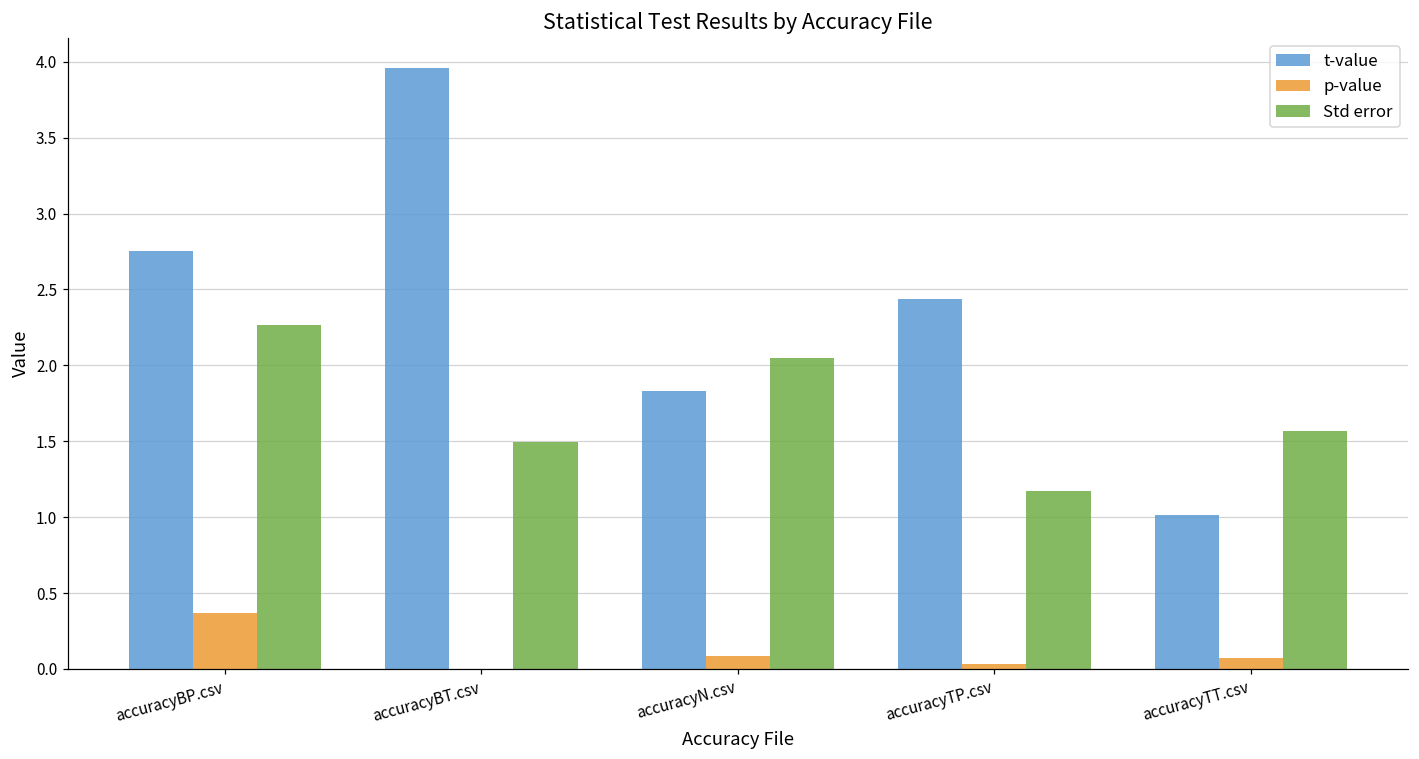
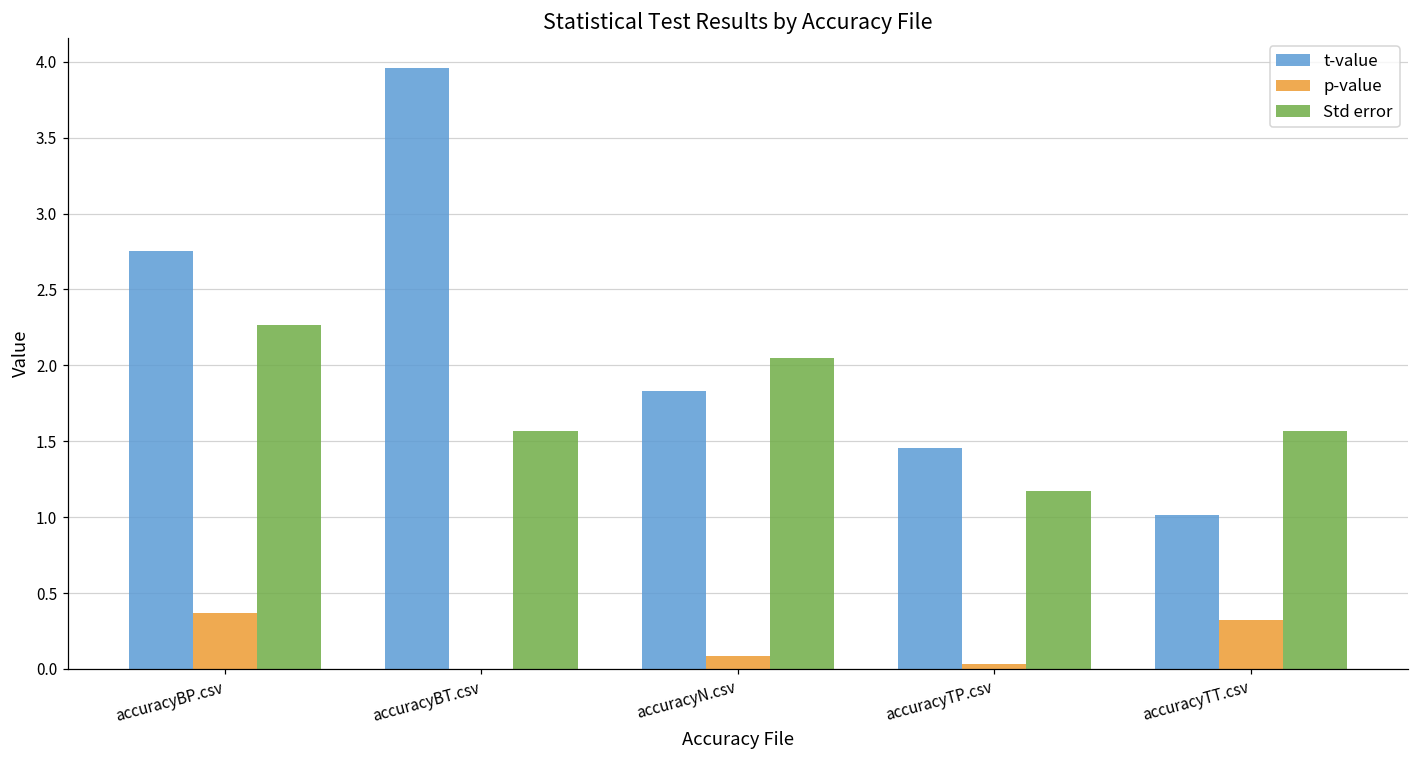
Std error, accuracyBT.csv: 1.50 -> 1.56
t-value, accuracyTP.csv: 2.44 -> 1.45
p-value, accuracyTT.csv: 0.07 -> 0.32
